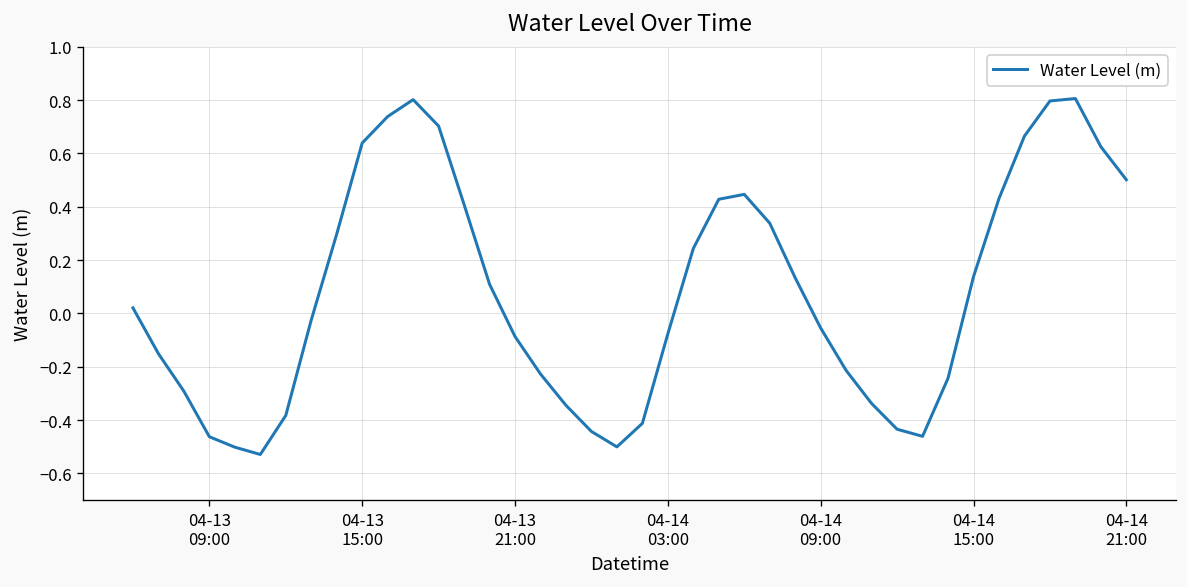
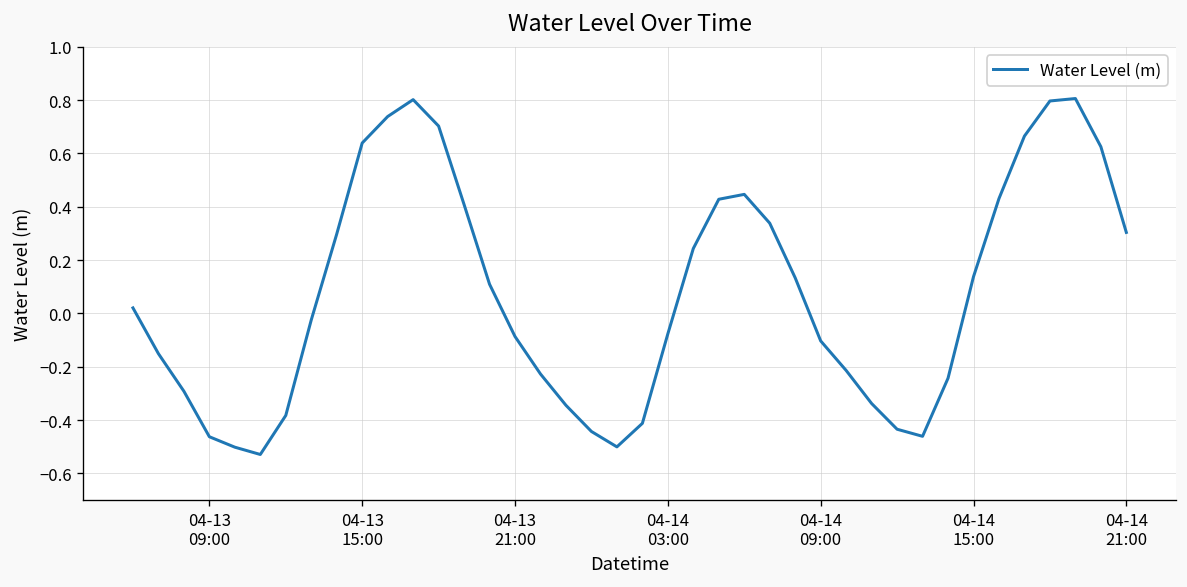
04-14 09:00: -0.05 -> -0.10
04-14 21:00: 0.50 -> 0.30
